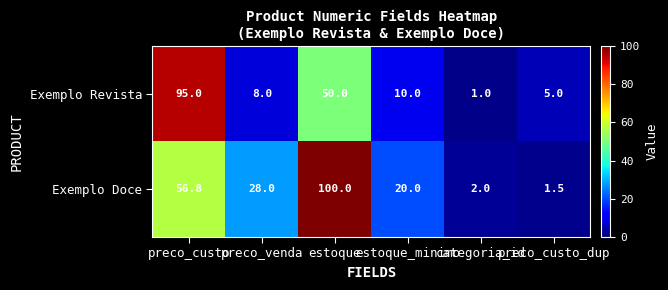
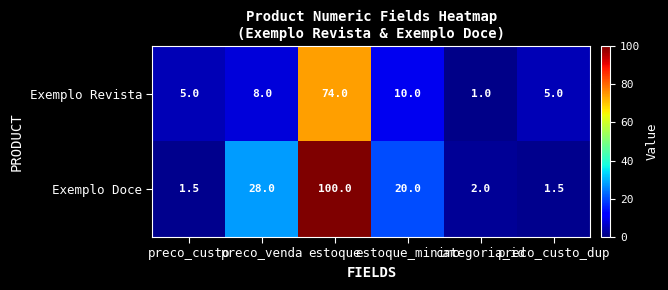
Exemplo Revista, preco_custo: 95.0 -> 5.0
Exemplo Revista, estoque: 50.0 -> 74.0
Exemplo Doce, preco_custo: 56.8 -> 1.5
